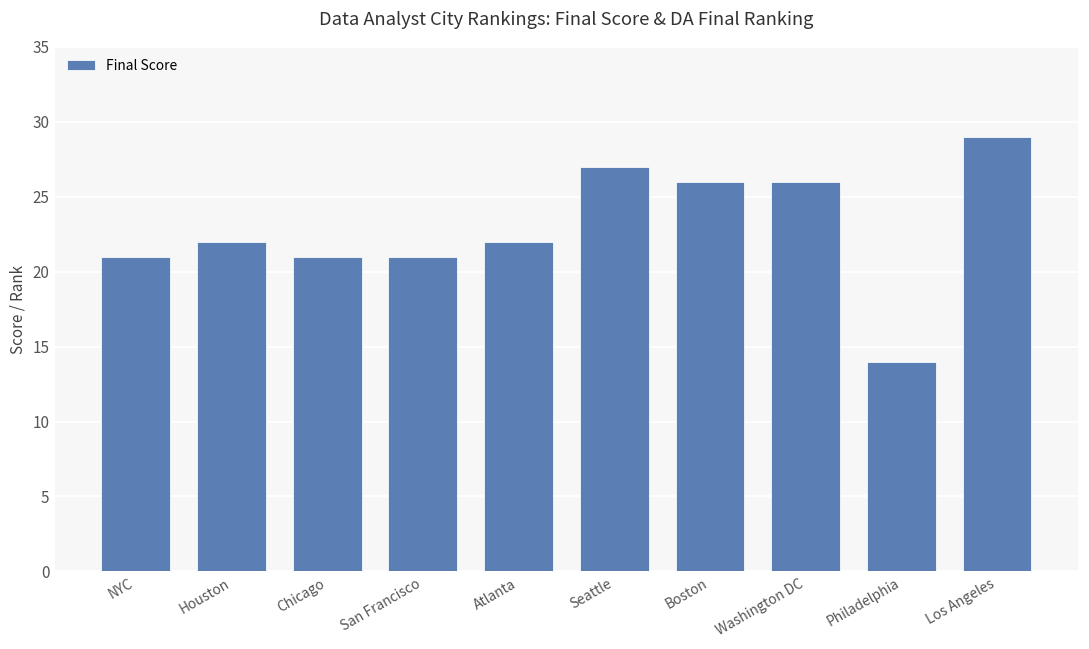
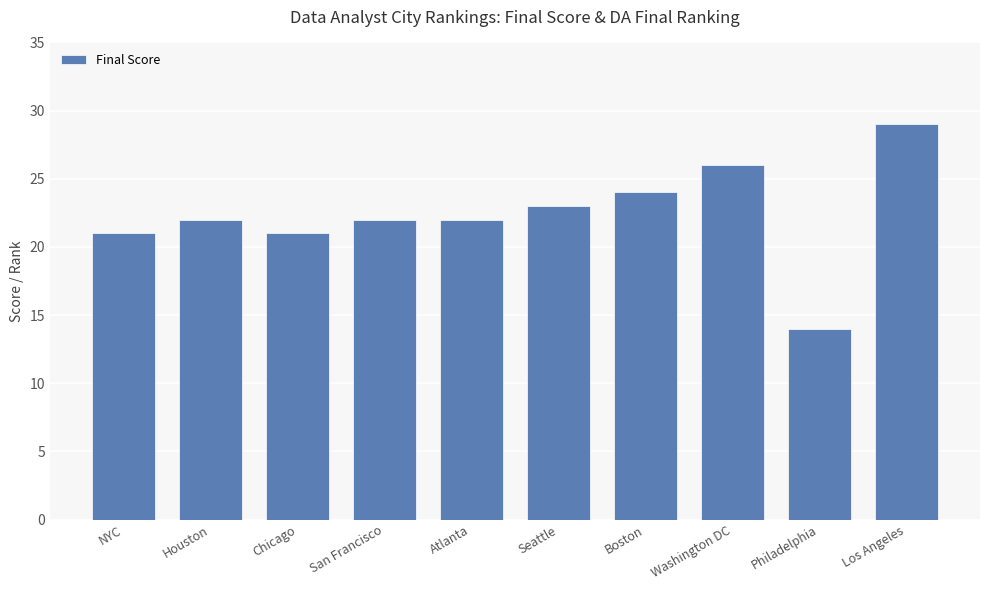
San Francisco: 21 -> 22
Seattle: 27 -> 23
Boston: 26 -> 24
